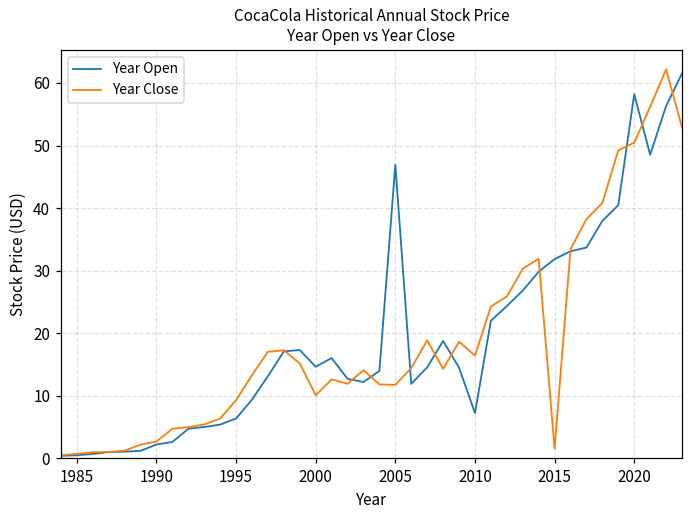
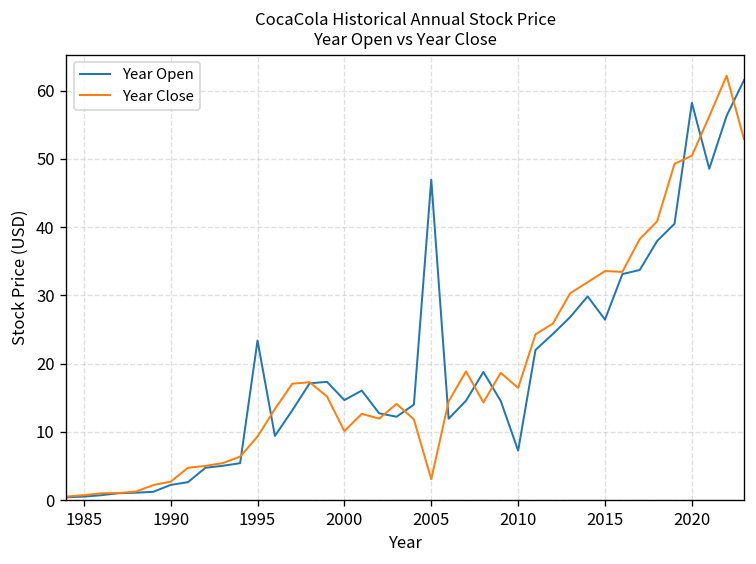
Year Open, 1995: 6 -> 23
Year Close, 2005: 12 -> 3
Year Open, 2015: 32 -> 26
Year Close, 2015: 2 -> 34
